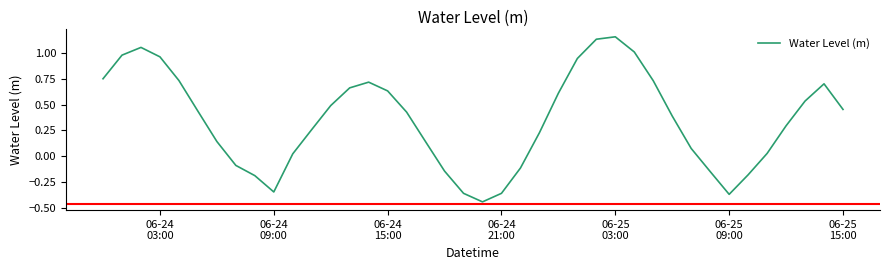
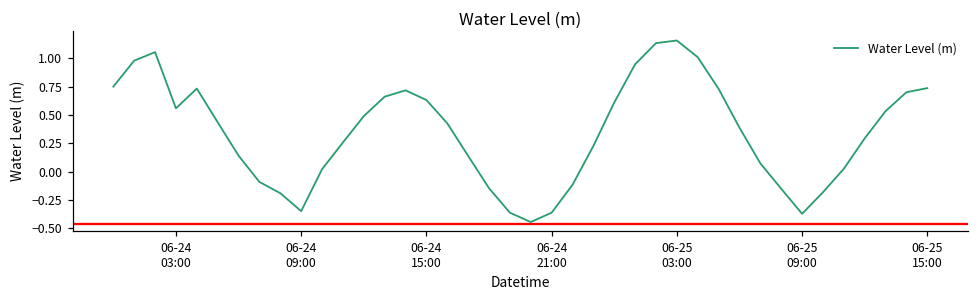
06-24 03:00: 0.96 -> 0.56
06-25 15:00: 0.45 -> 0.74
